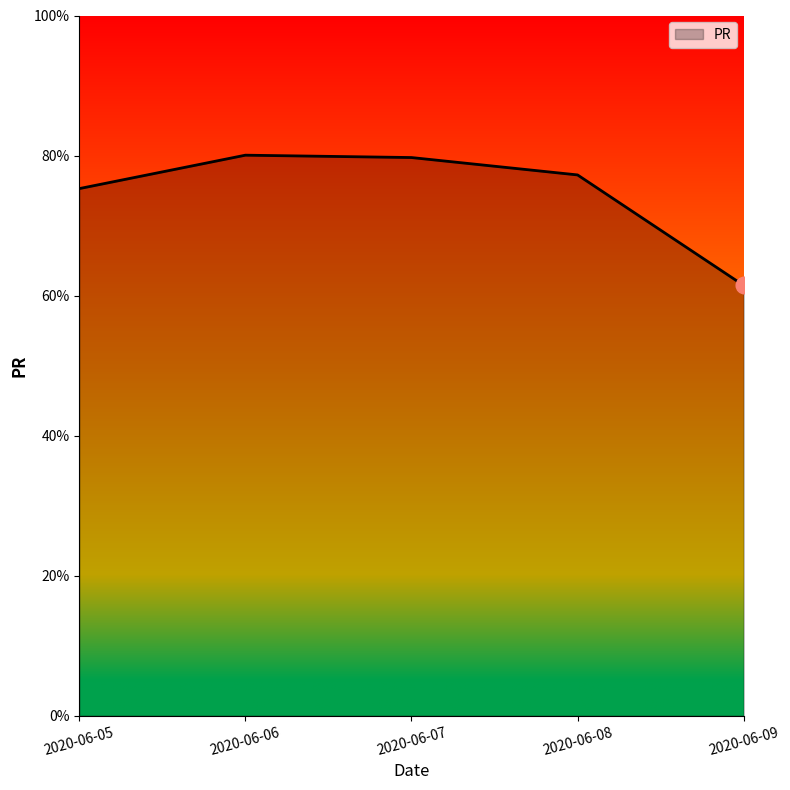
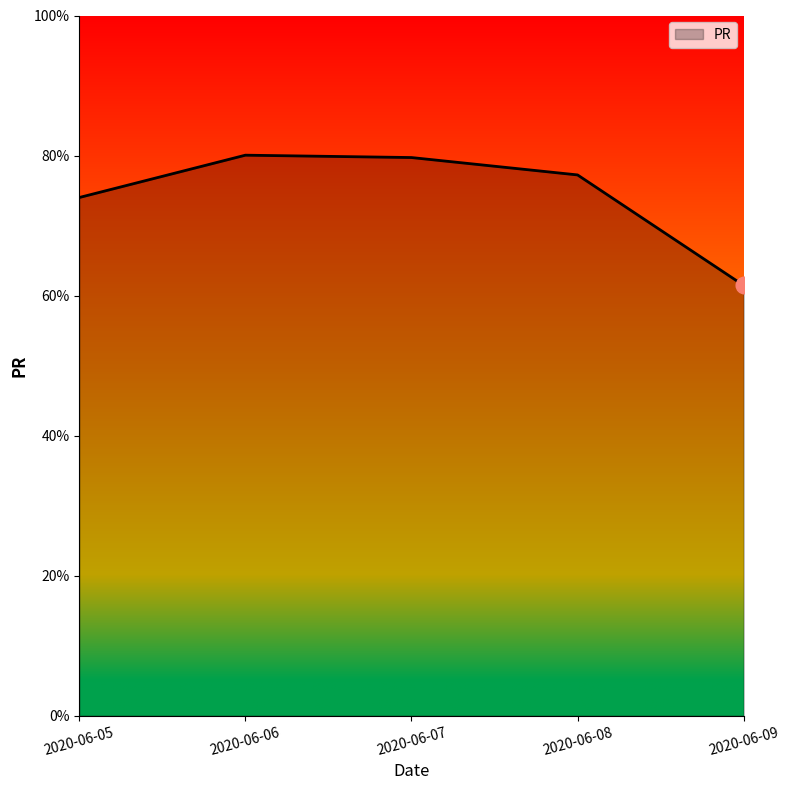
PR, 2020-06-05: 75% -> 74%
